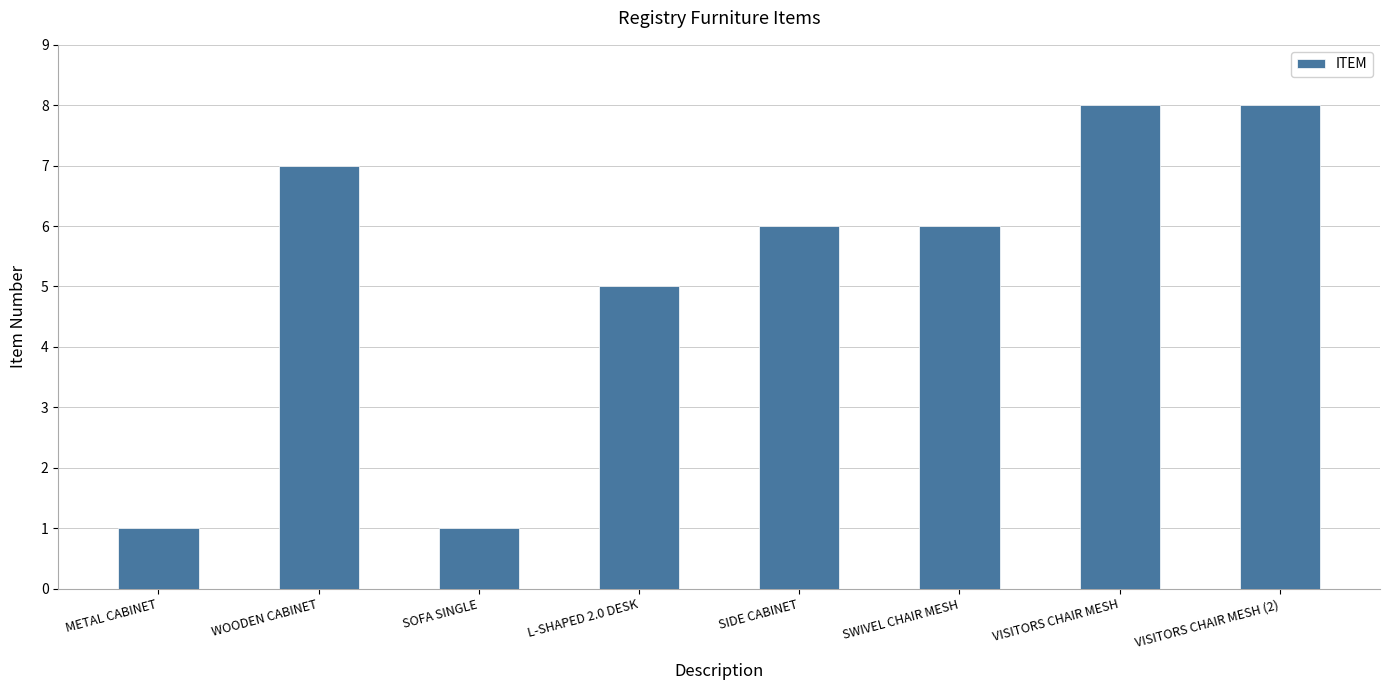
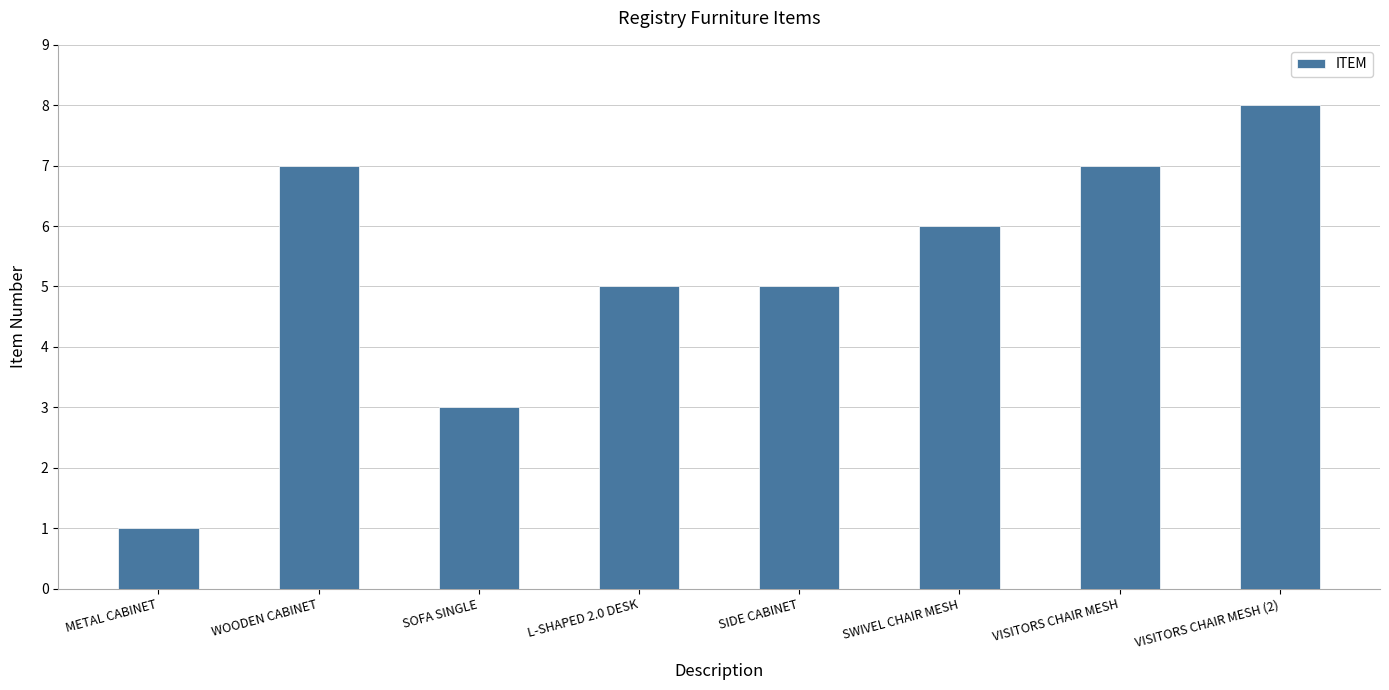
SOFA SINGLE: 1 -> 3
SIDE CABINET: 6 -> 5
VISITORS CHAIR MESH: 8 -> 7
